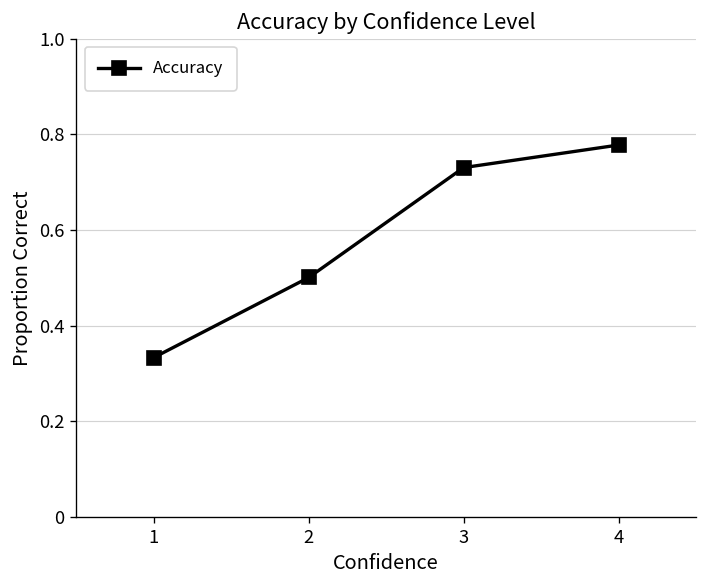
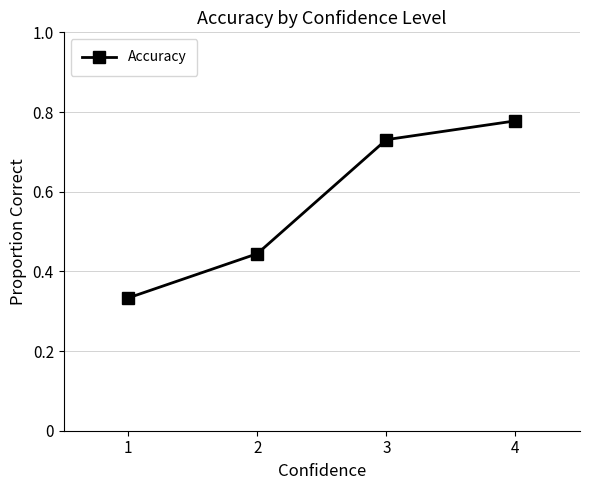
2: 0.50 -> 0.44
